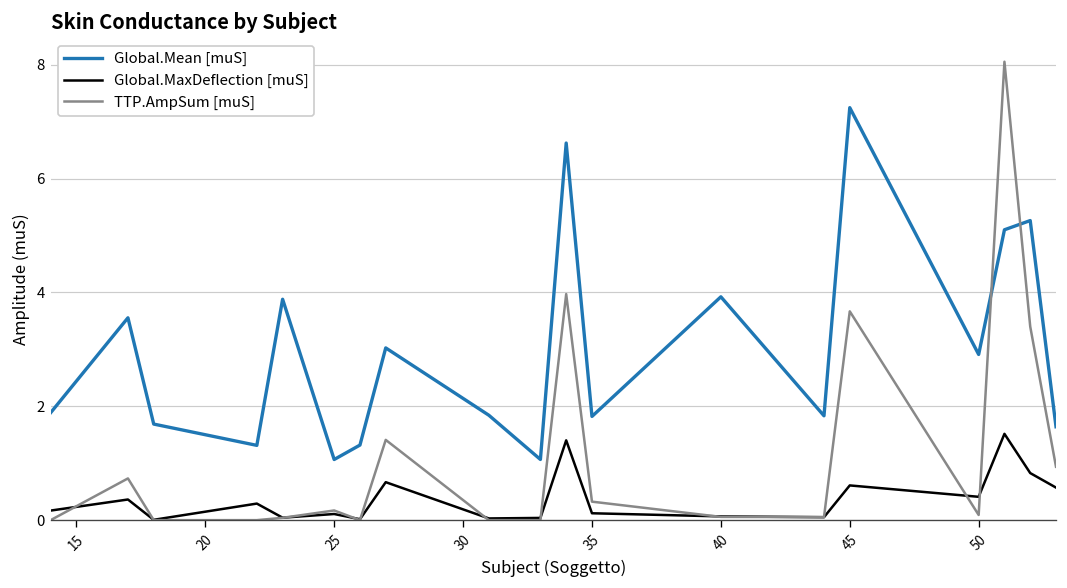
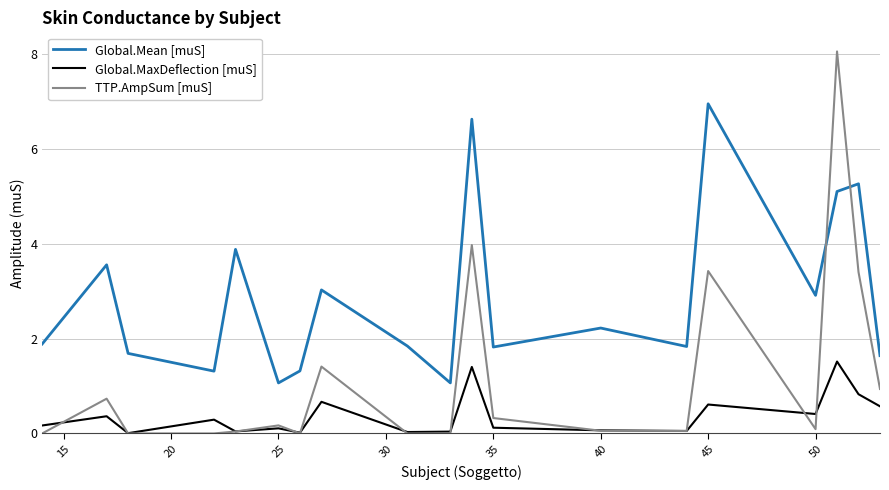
Global.Mean [muS], 40: 3.9 -> 2.2
Global.Mean [muS], 45: 7.2 -> 6.9
TTP.AmpSum [muS], 45: 3.7 -> 3.4
